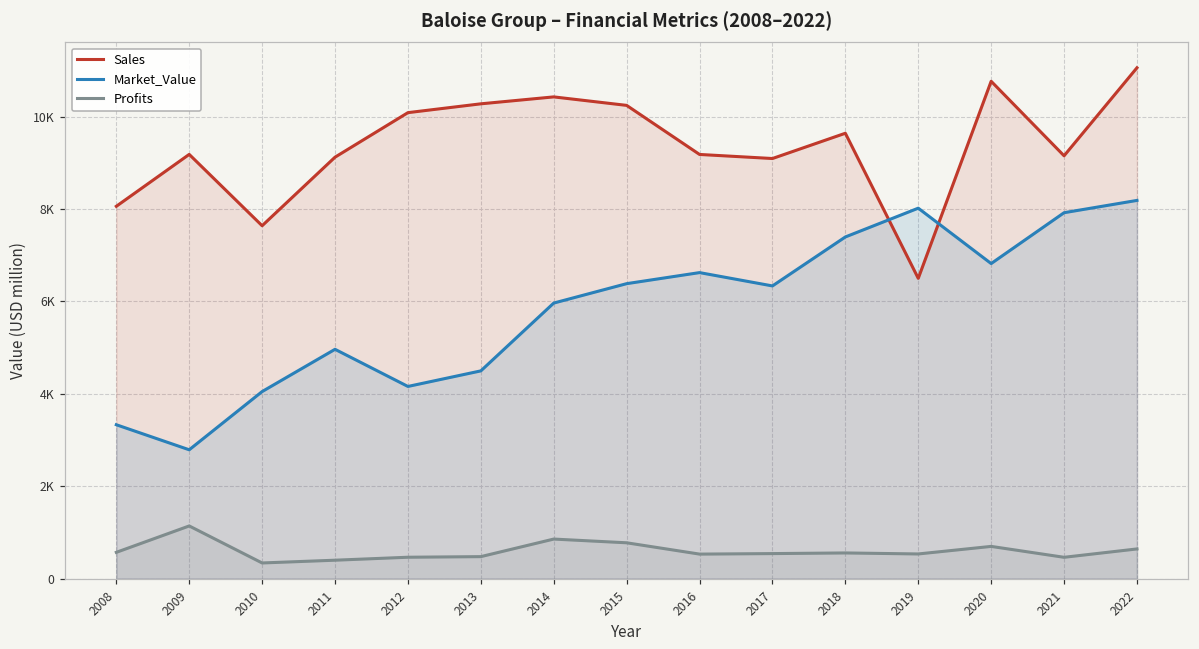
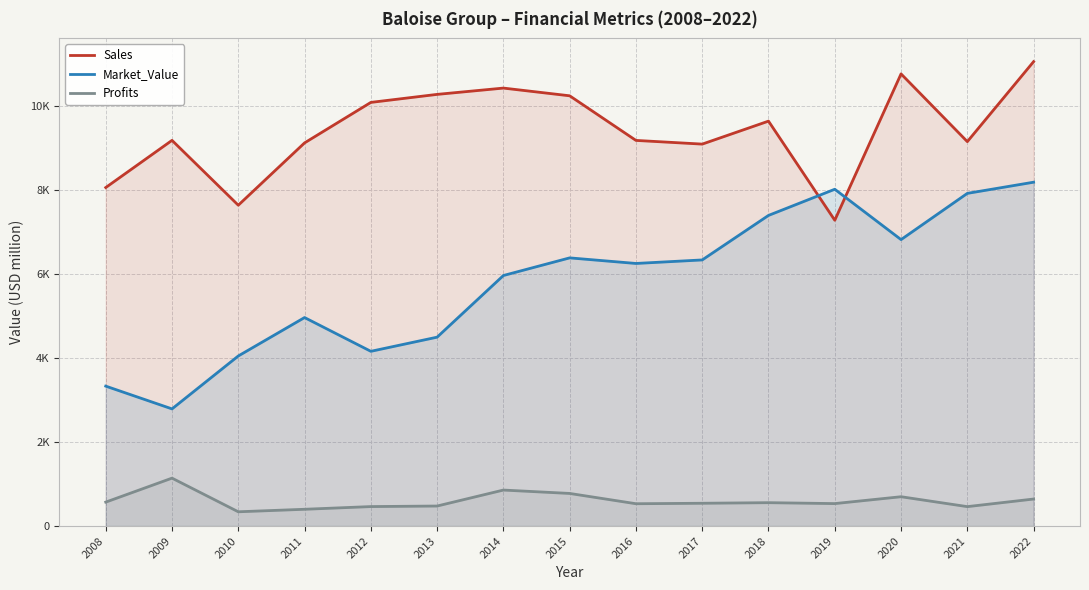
Market_Value, 2016: 6600 -> 6300
Sales, 2019: 6500 -> 7300
